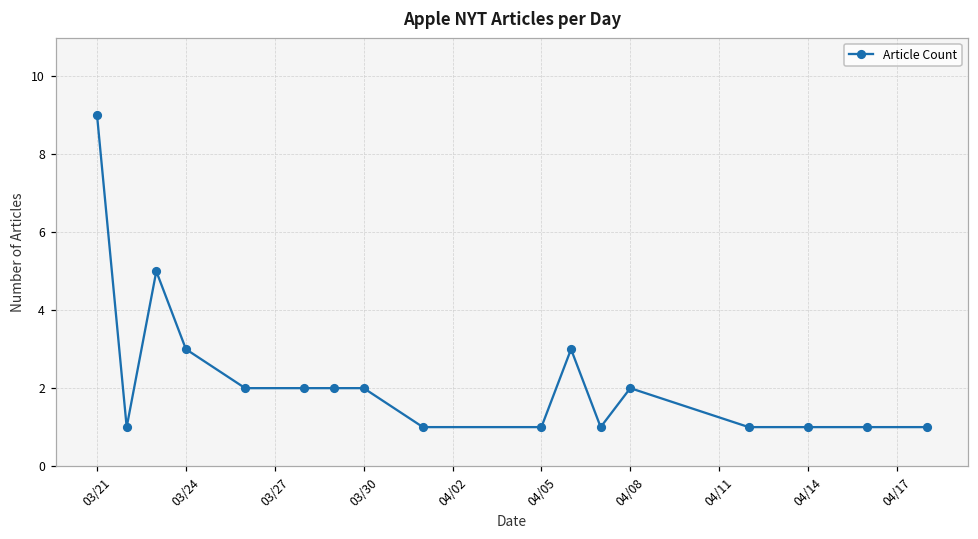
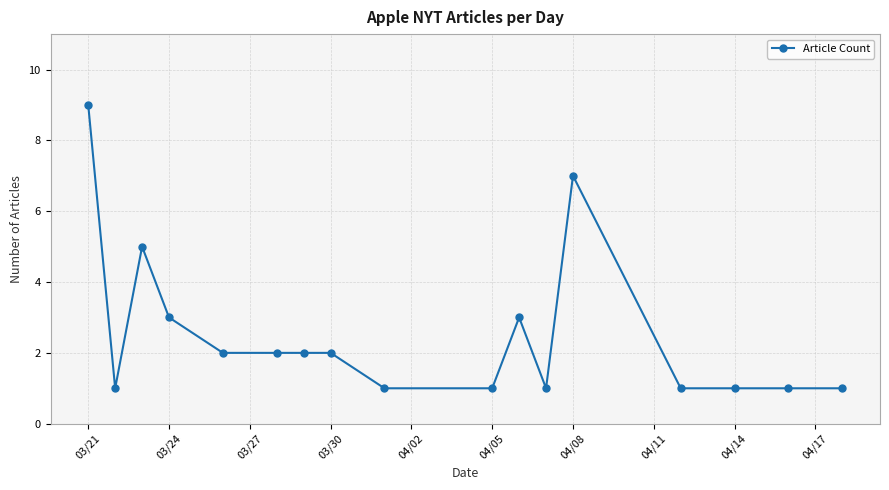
04/08: 2 -> 7
